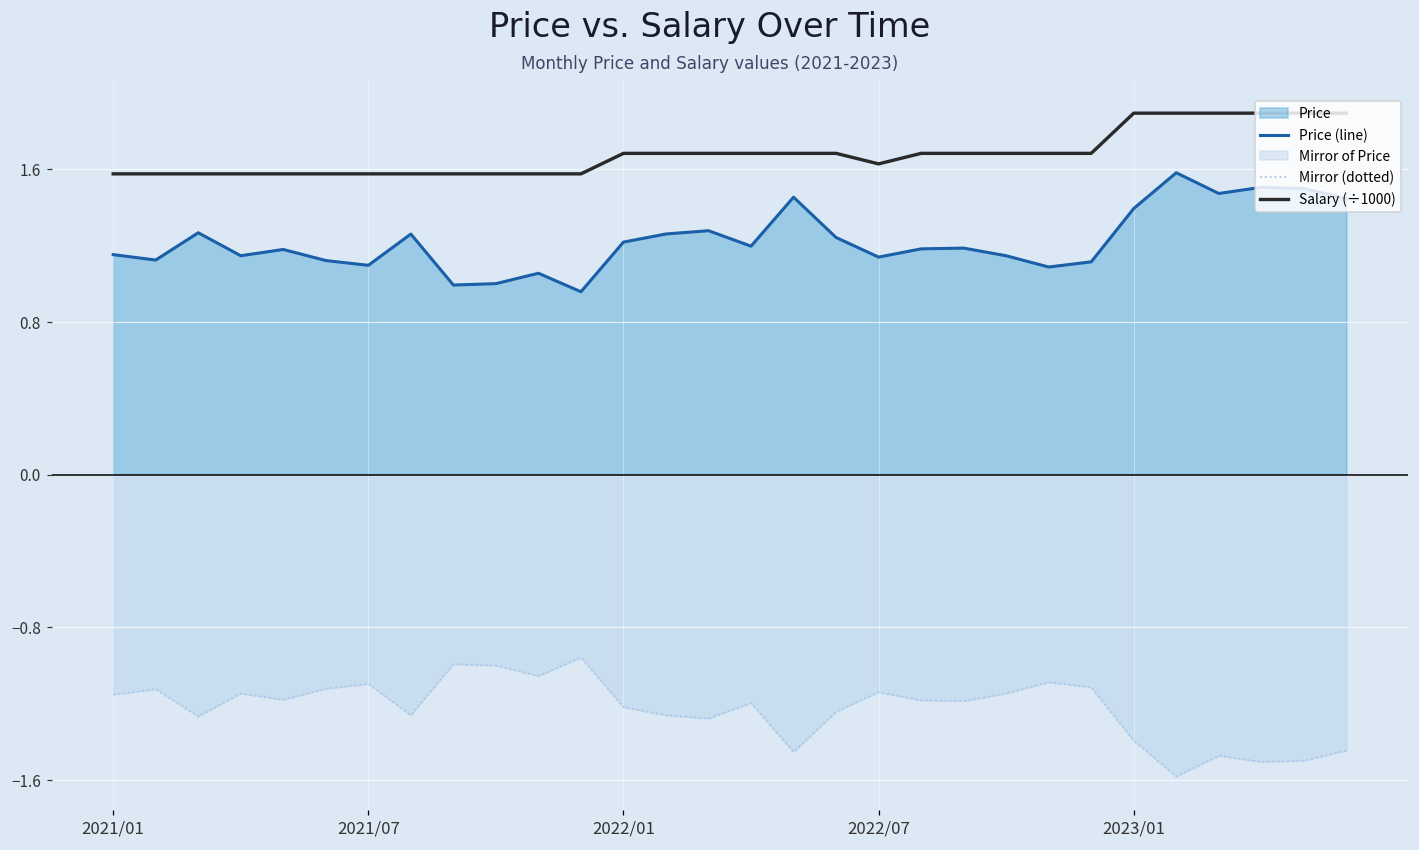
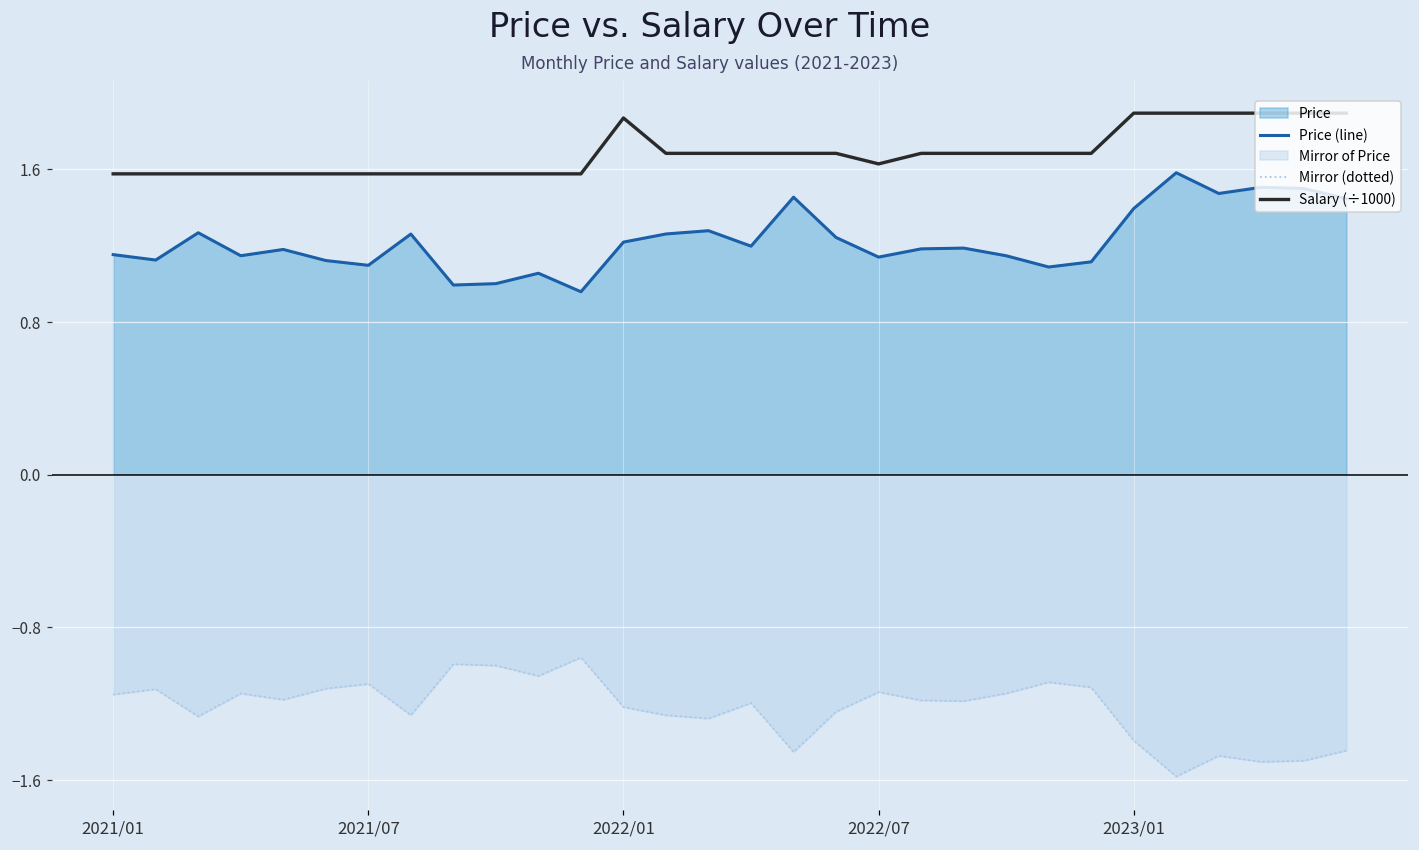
Salary (÷1000), 2022/01: 1.68 -> 1.87
